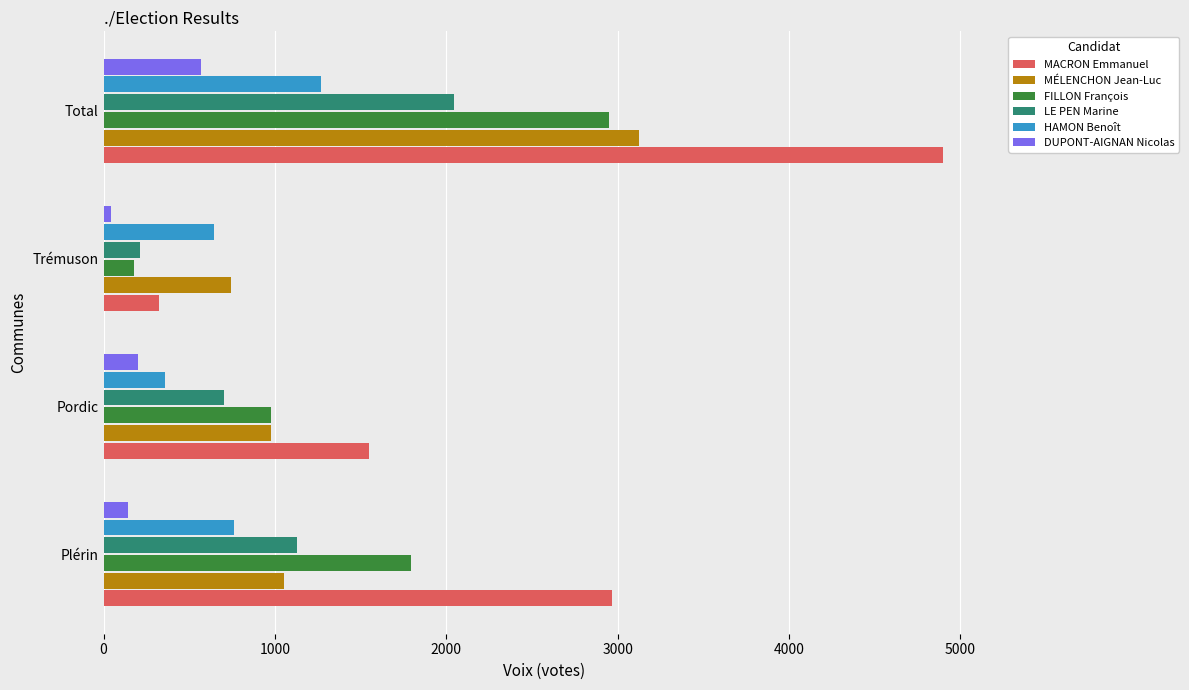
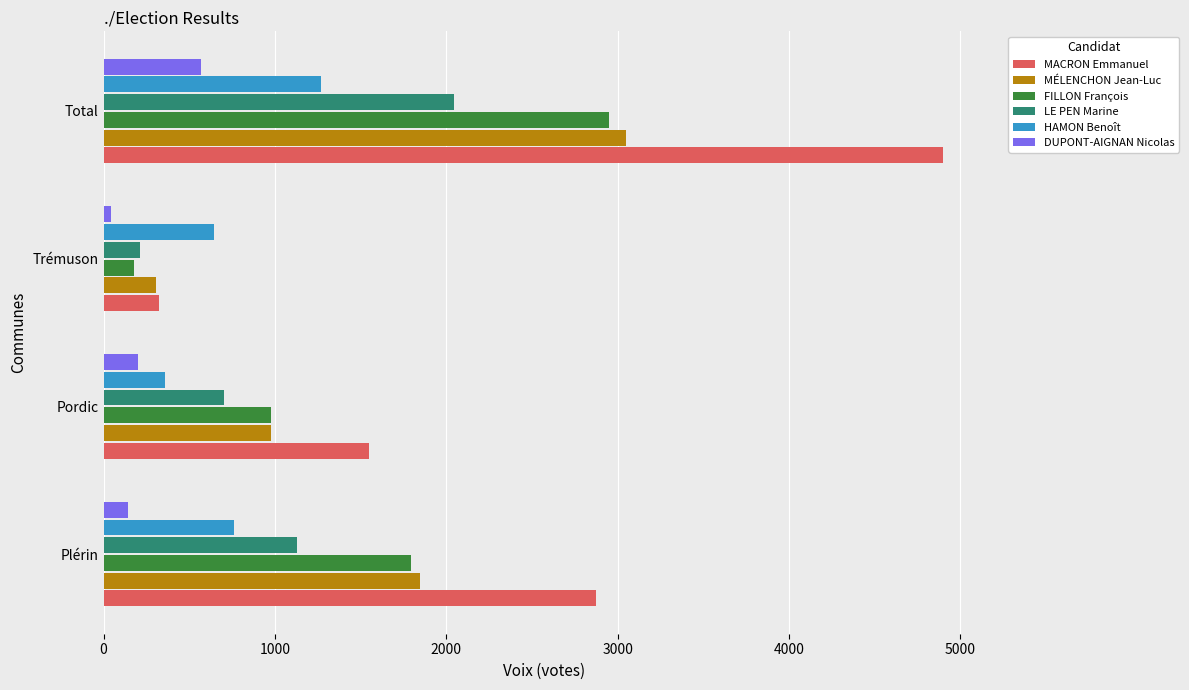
MÉLENCHON Jean-Luc, Total: 3130 -> 3050
MÉLENCHON Jean-Luc, Trémuson: 740 -> 310
MÉLENCHON Jean-Luc, Plérin: 1050 -> 1850
MACRON Emmanuel, Plérin: 2970 -> 2870
